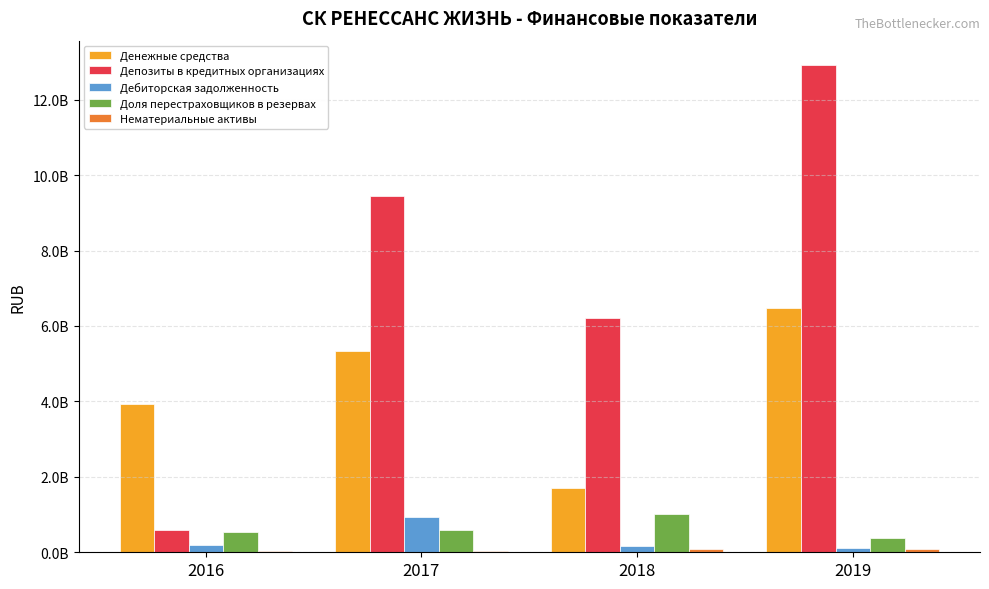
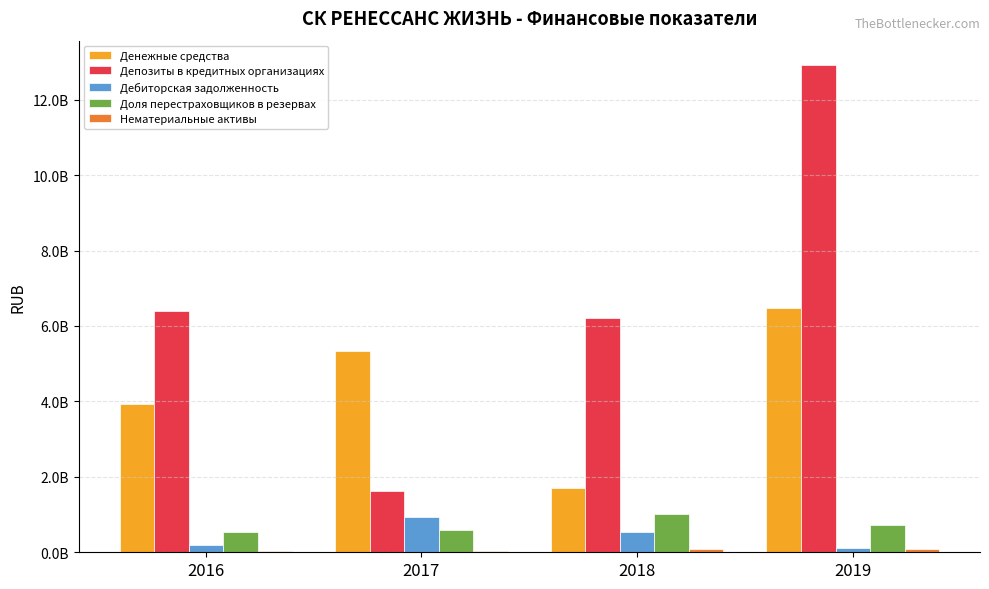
Депозиты в кредитных организациях, 2016: 600000000 -> 6400000000
Депозиты в кредитных организациях, 2017: 9500000000 -> 1600000000
Дебиторская задолженность, 2018: 200000000 -> 500000000
Доля перестраховщиков в резервах, 2019: 400000000 -> 700000000
